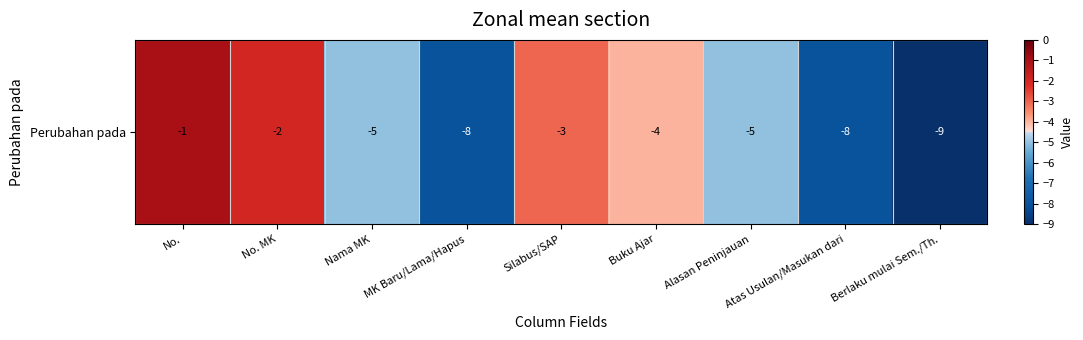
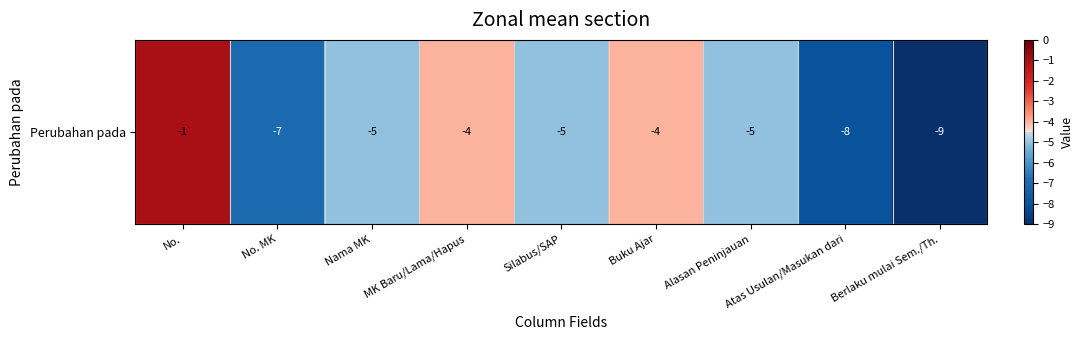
Perubahan pada, No. MK: -2 -> -7
Perubahan pada, MK Baru/Lama/Hapus: -8 -> -4
Perubahan pada, Silabus/SAP: -3 -> -5
